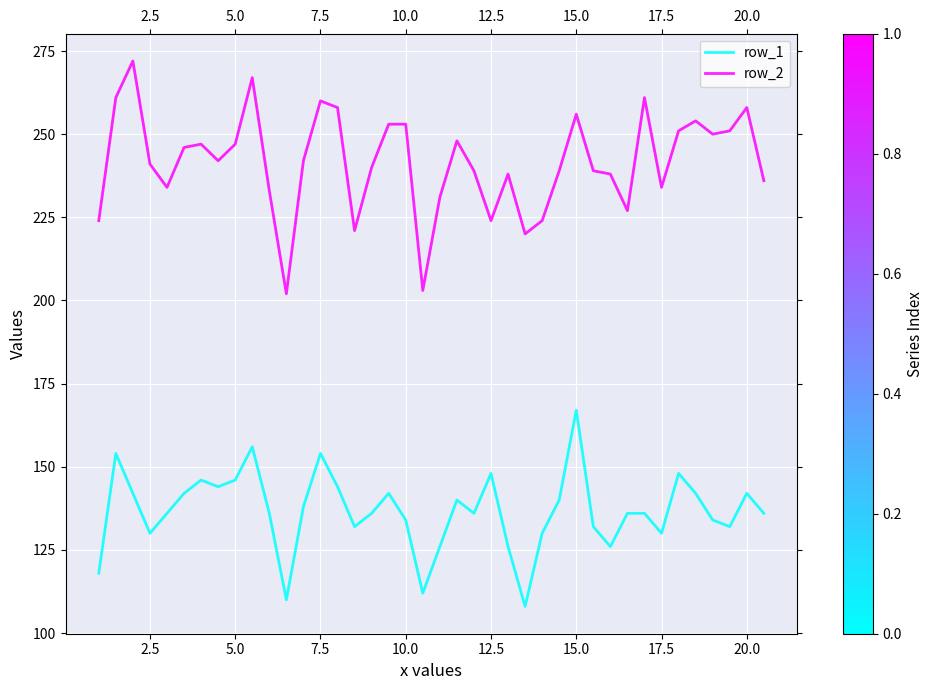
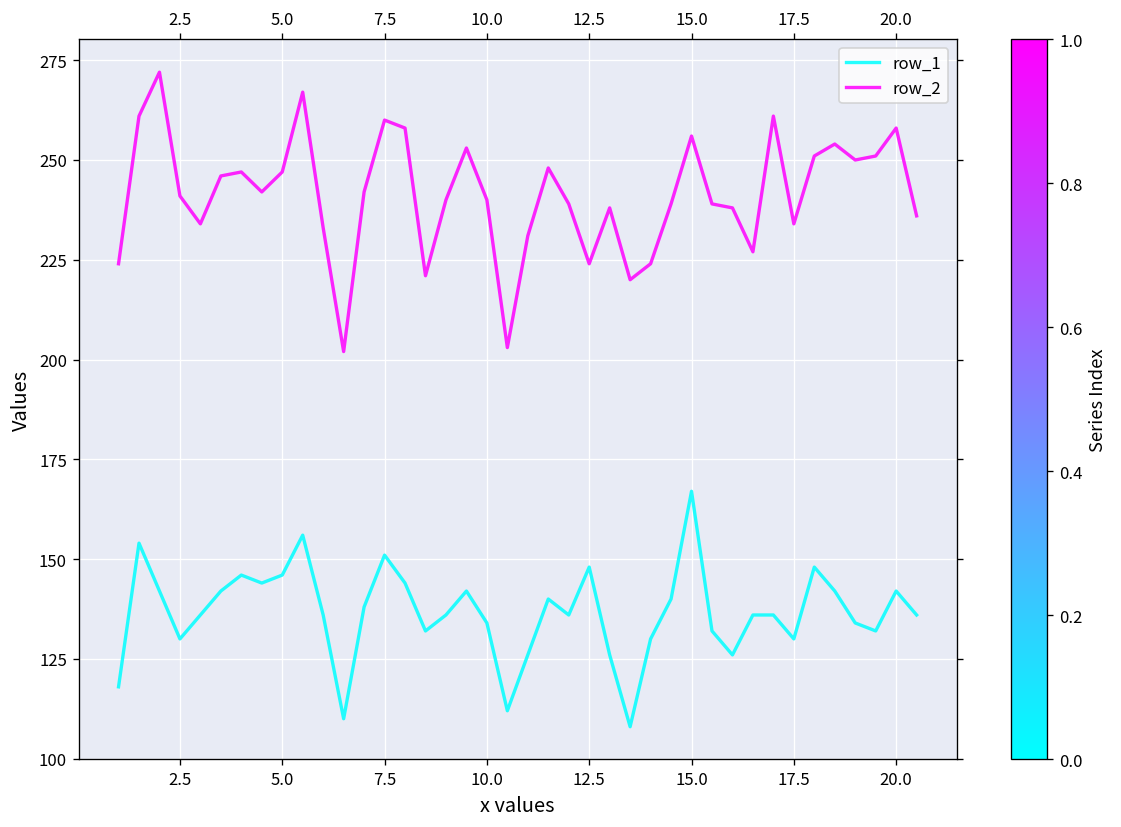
row_1, 7.5: 154 -> 151
row_2, 10.0: 253 -> 240
